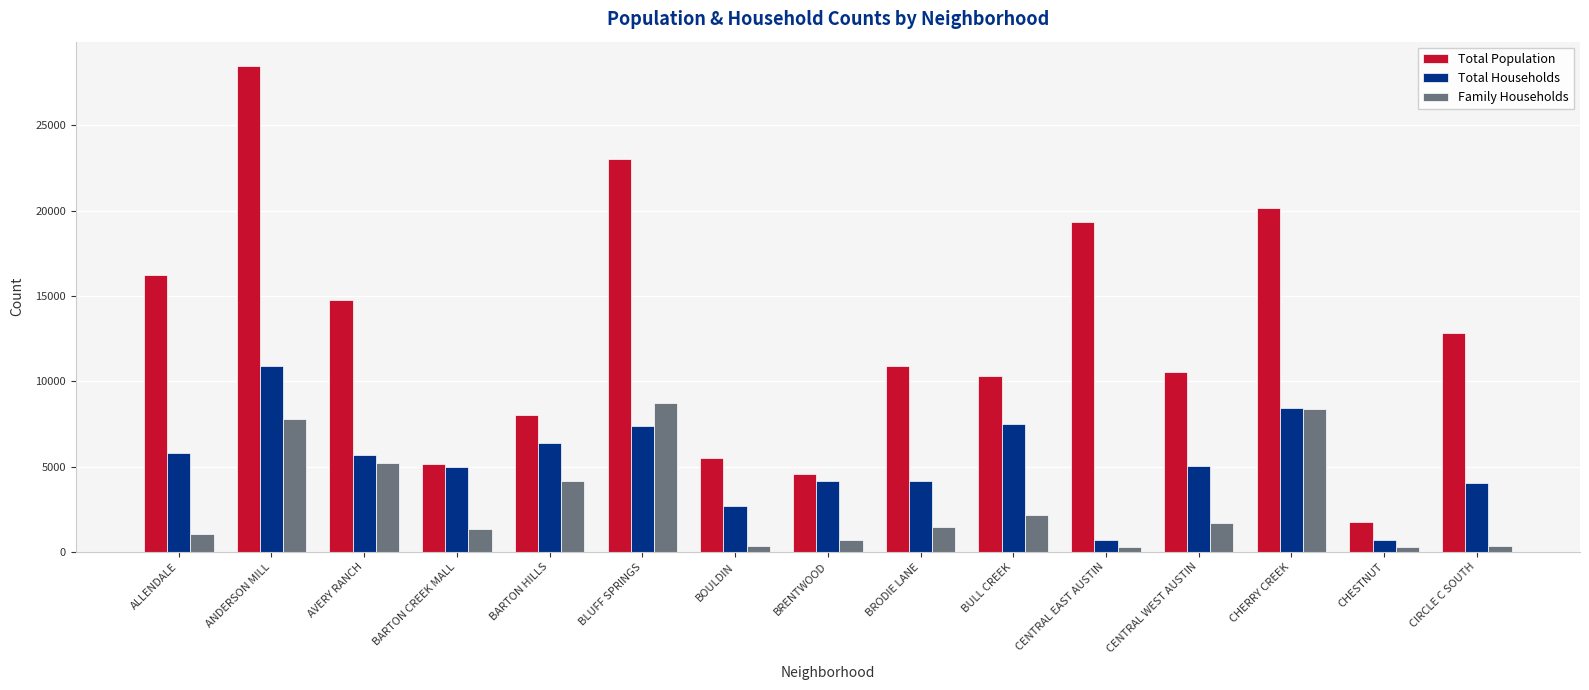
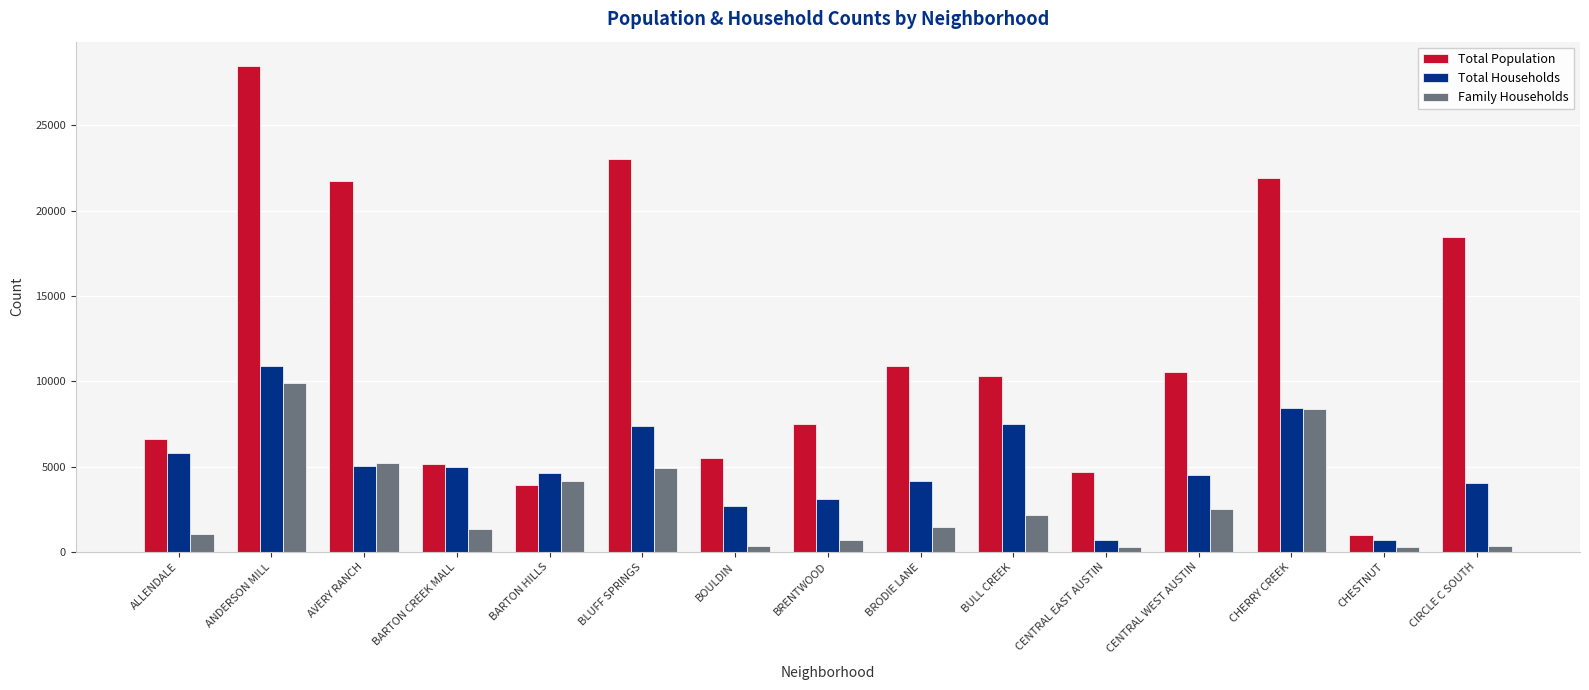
Total Population, ALLENDALE: 16200 -> 6600
Family Households, ANDERSON MILL: 7800 -> 9900
Total Population, AVERY RANCH: 14800 -> 21700
Total Households, AVERY RANCH: 5700 -> 5000
Total Population, BARTON HILLS: 8000 -> 3900
Total Households, BARTON HILLS: 6400 -> 4600
Family Households, BLUFF SPRINGS: 8700 -> 4900
Total Population, BRENTWOOD: 4500 -> 7500
Total Households, BRENTWOOD: 4100 -> 3100
Total Population, CENTRAL EAST AUSTIN: 19300 -> 4700
Total Households, CENTRAL WEST AUSTIN: 5000 -> 4500
Family Households, CENTRAL WEST AUSTIN: 1700 -> 2500
Total Population, CHERRY CREEK: 20100 -> 21900
Total Population, CHESTNUT: 1800 -> 1000
Total Population, CIRCLE C SOUTH: 12800 -> 18500
